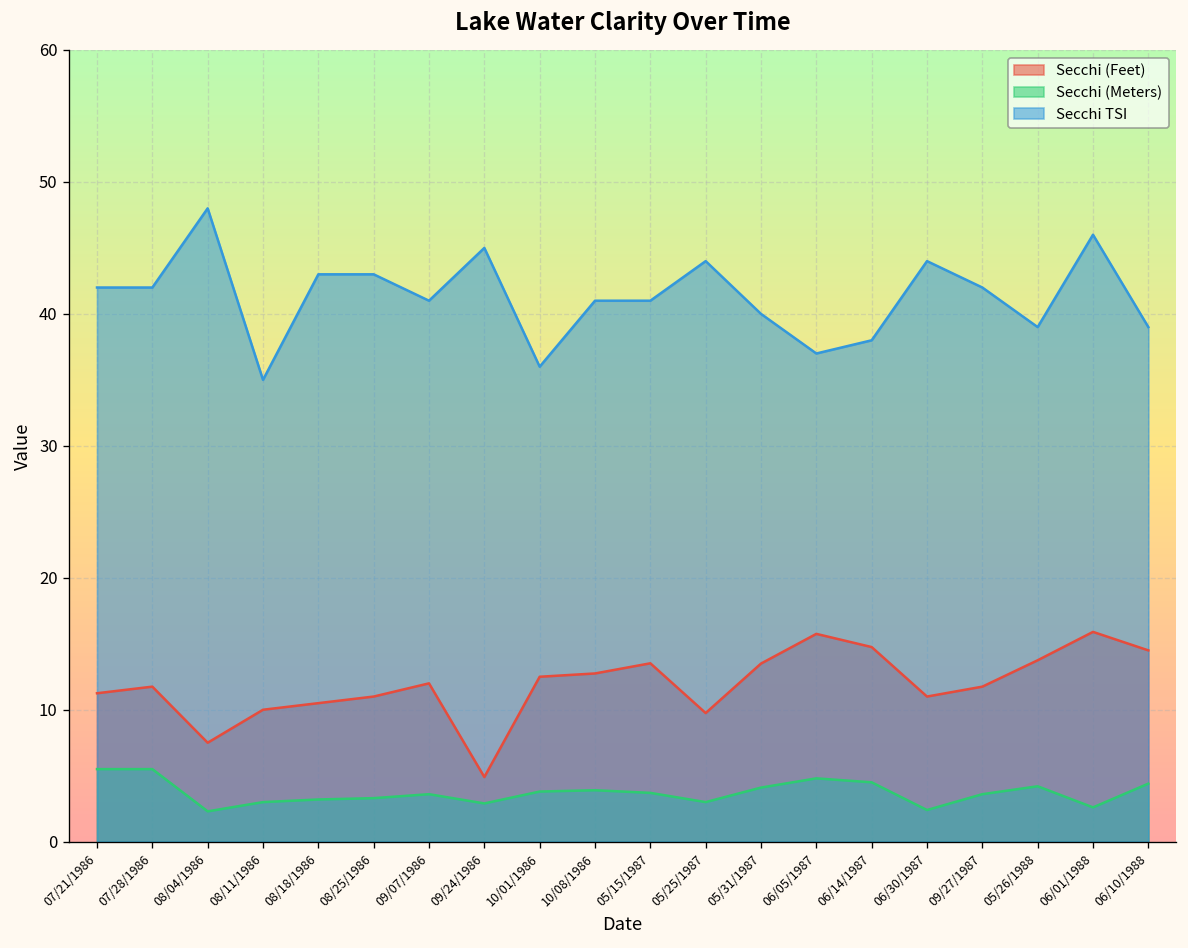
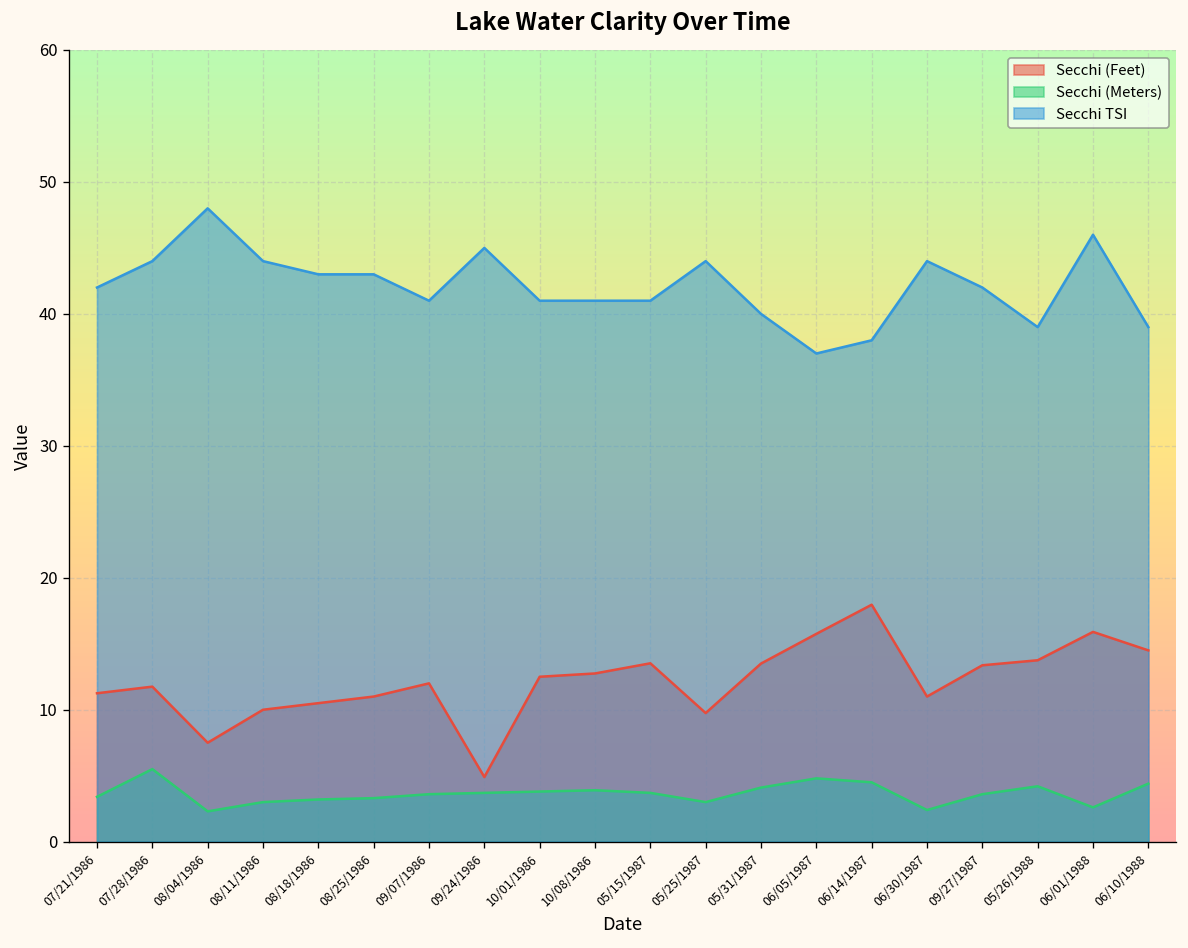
Secchi (Meters), 07/21/1986: 5.5 -> 3.4
Secchi TSI, 07/28/1986: 42 -> 44
Secchi TSI, 08/11/1986: 35 -> 44
Secchi (Meters), 09/24/1986: 2.9 -> 3.7
Secchi TSI, 10/01/1986: 36 -> 41
Secchi (Feet), 06/14/1987: 14.8 -> 18.0
Secchi (Feet), 09/27/1987: 11.8 -> 13.4
